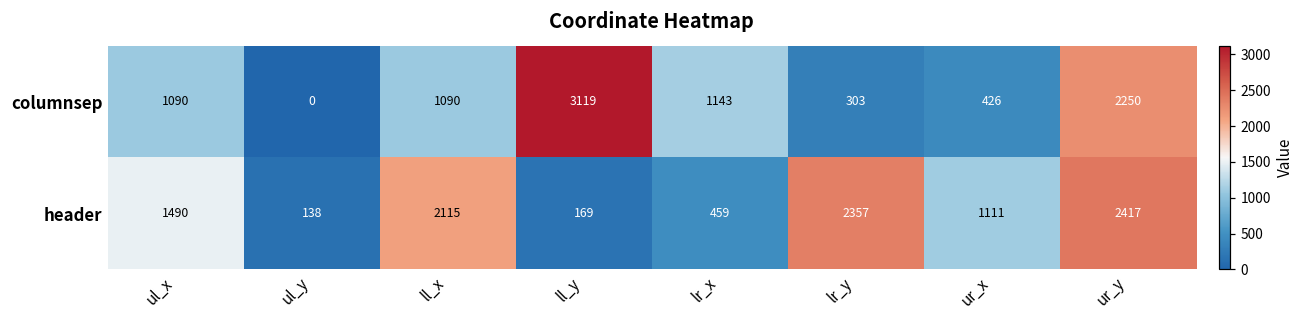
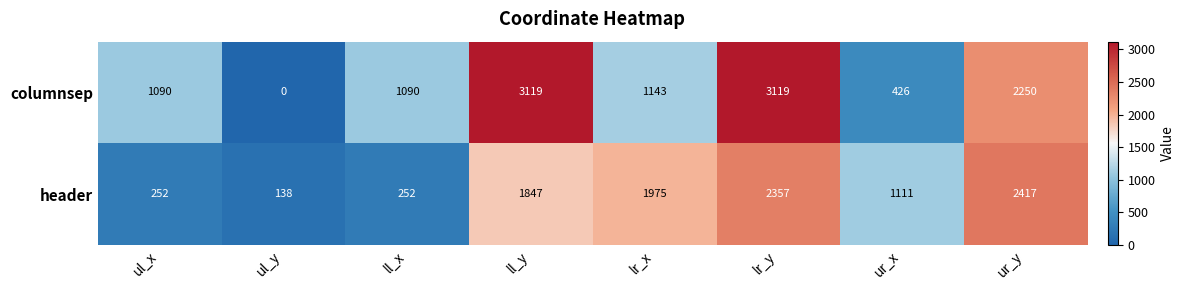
columnsep, lr_y: 303 -> 3119
header, ul_x: 1490 -> 252
header, ll_x: 2115 -> 252
header, ll_y: 169 -> 1847
header, lr_x: 459 -> 1975
